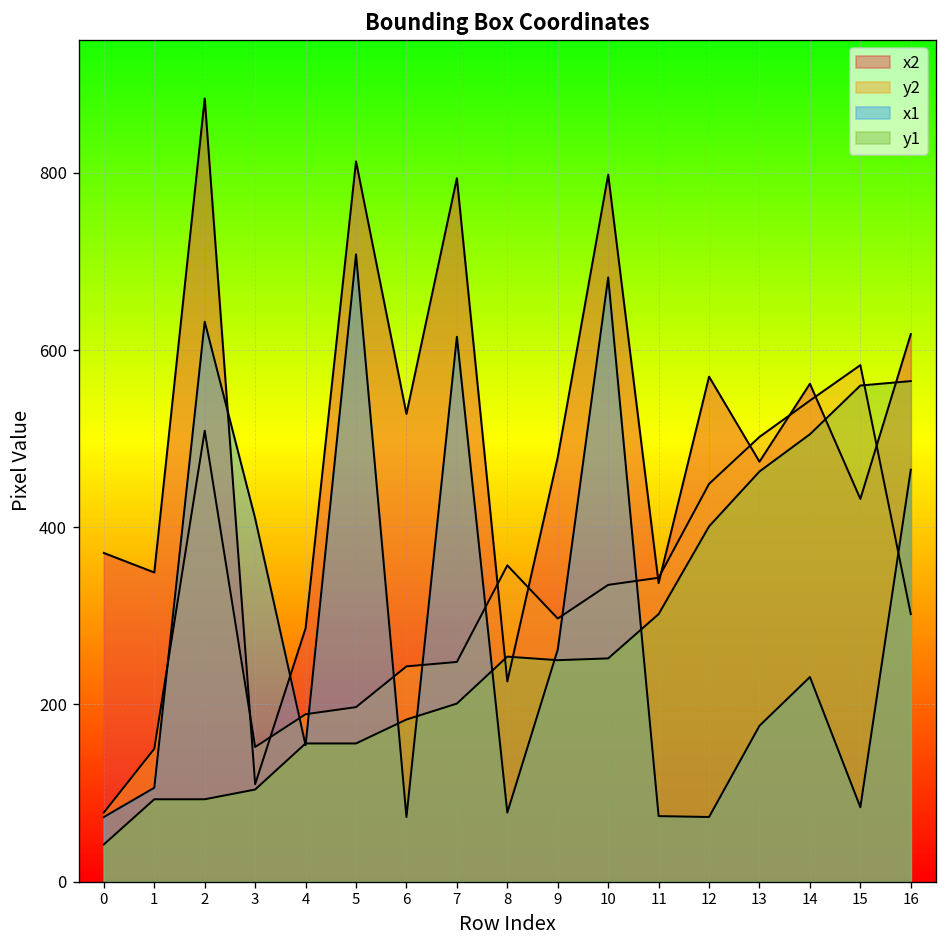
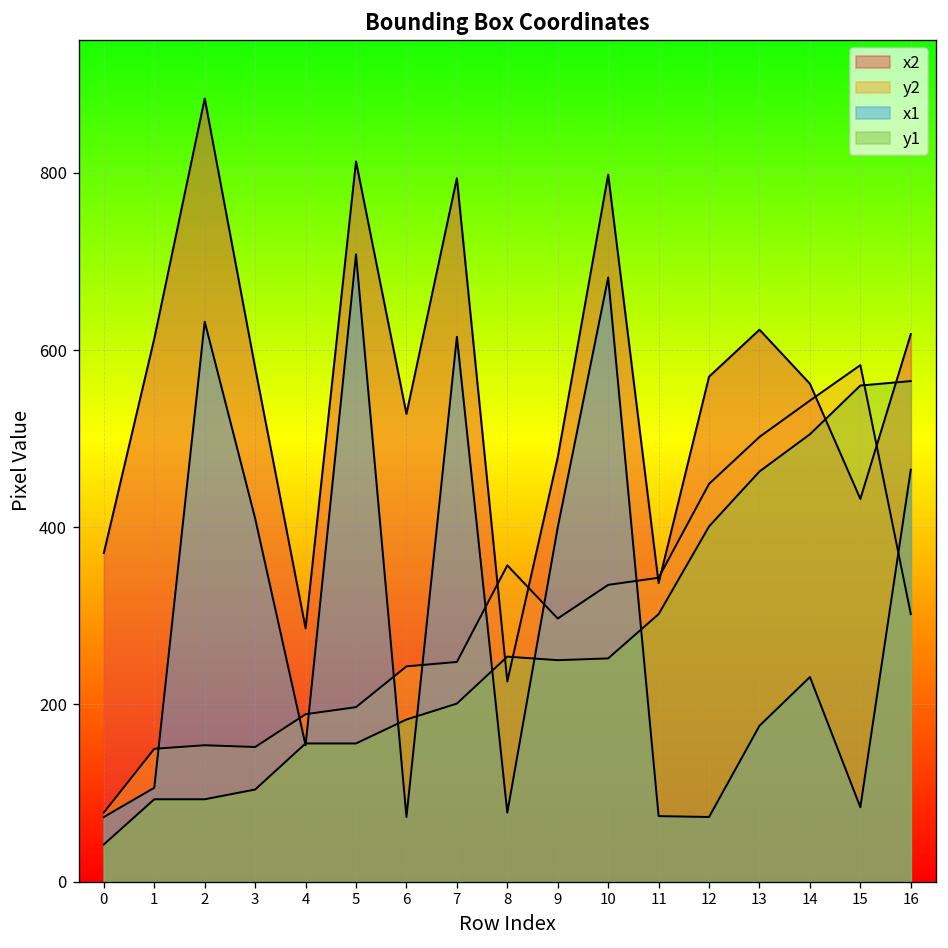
x2, 1: 350 -> 610
y2, 2: 510 -> 150
x2, 3: 110 -> 580
x1, 9: 260 -> 400
x2, 13: 470 -> 620
